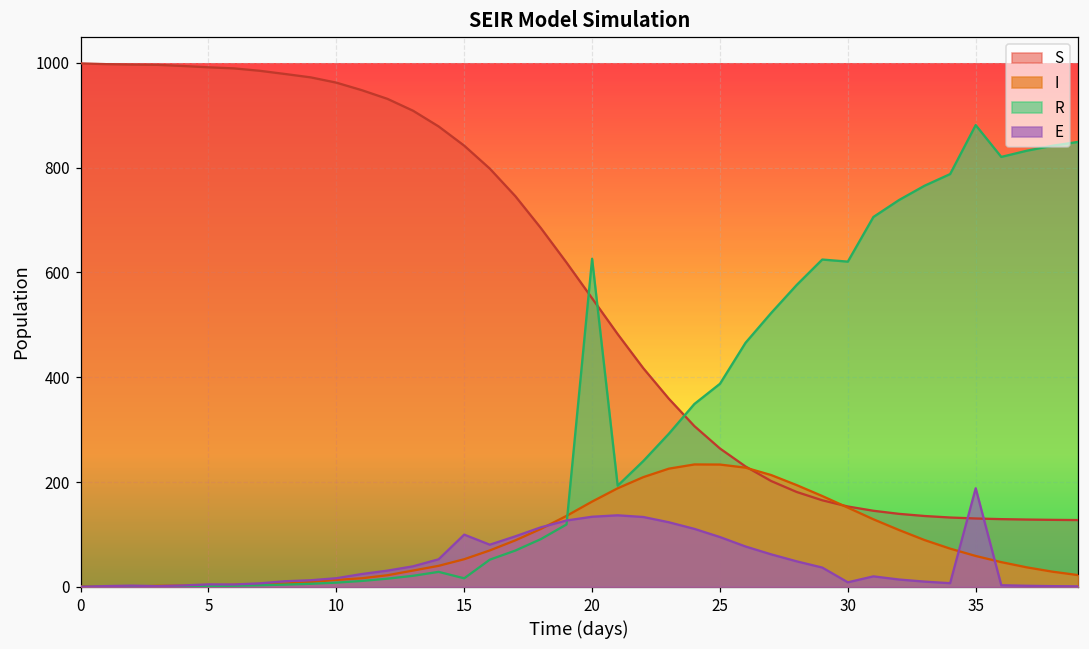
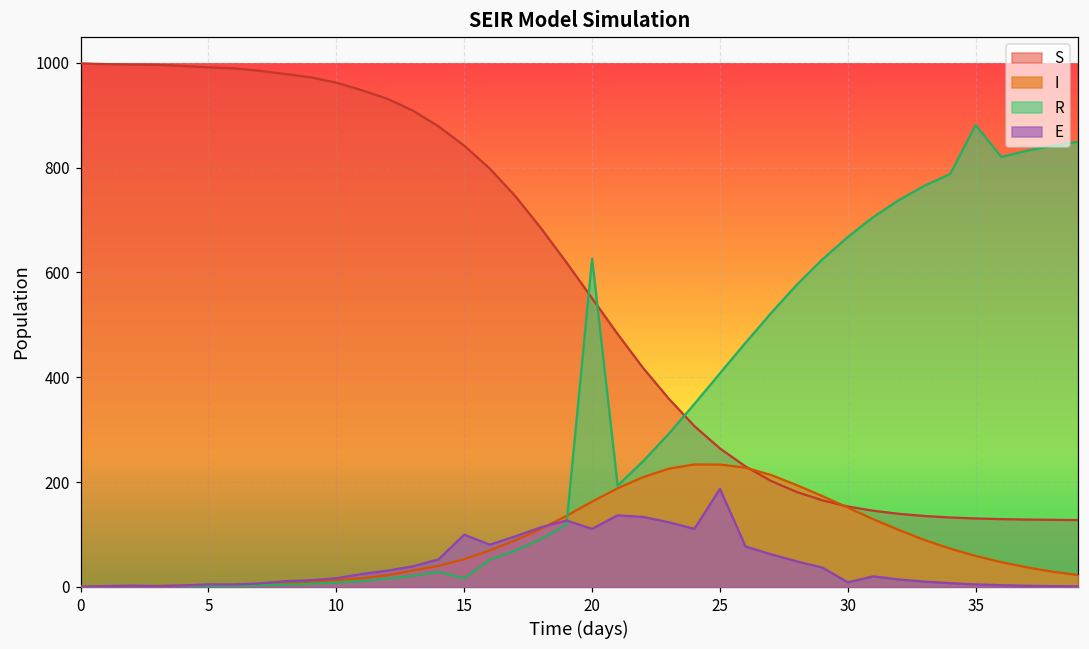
E, 20: 130 -> 110
R, 25: 390 -> 410
E, 25: 100 -> 190
R, 30: 620 -> 670
E, 35: 190 -> 0
